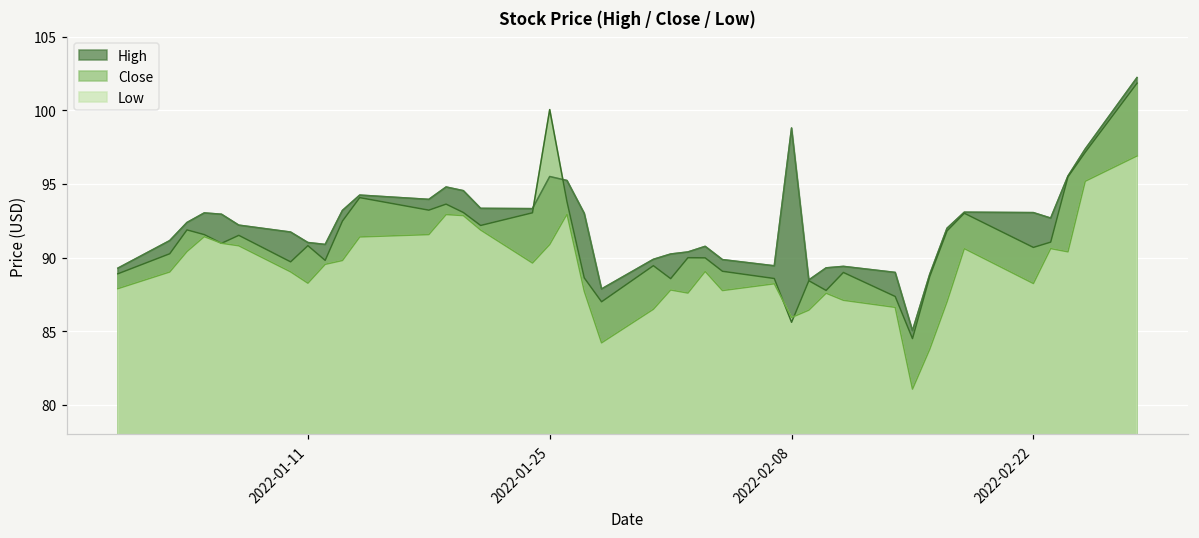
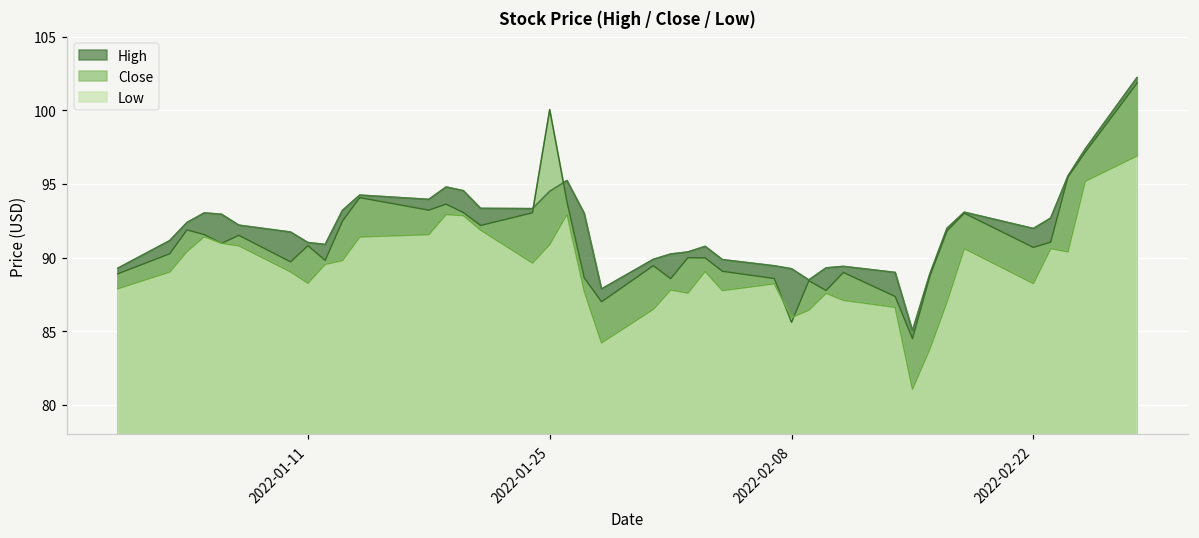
High, 2022-01-25: 95.5 -> 94.5
High, 2022-02-08: 98.8 -> 89.2
High, 2022-02-22: 93.1 -> 92.0
